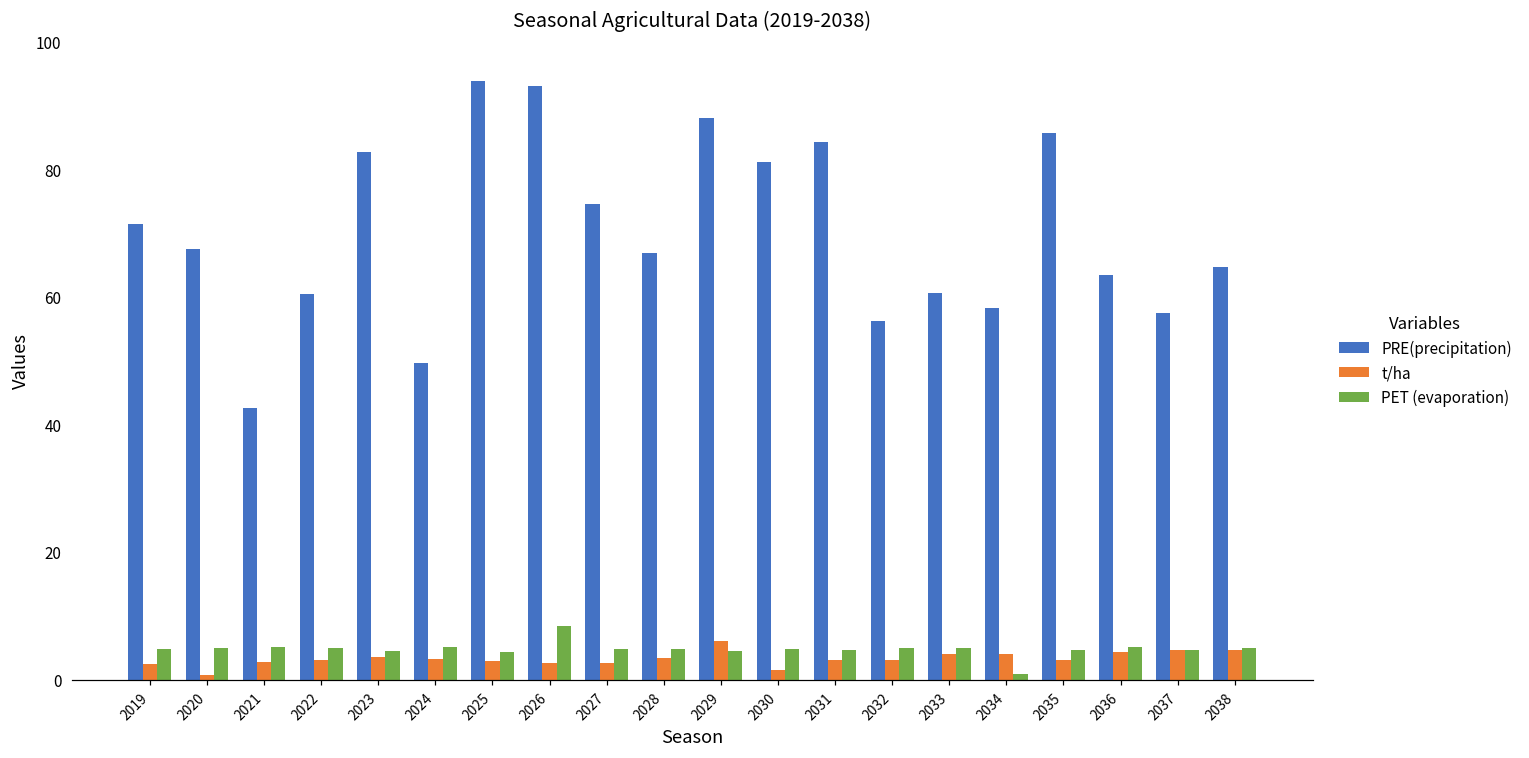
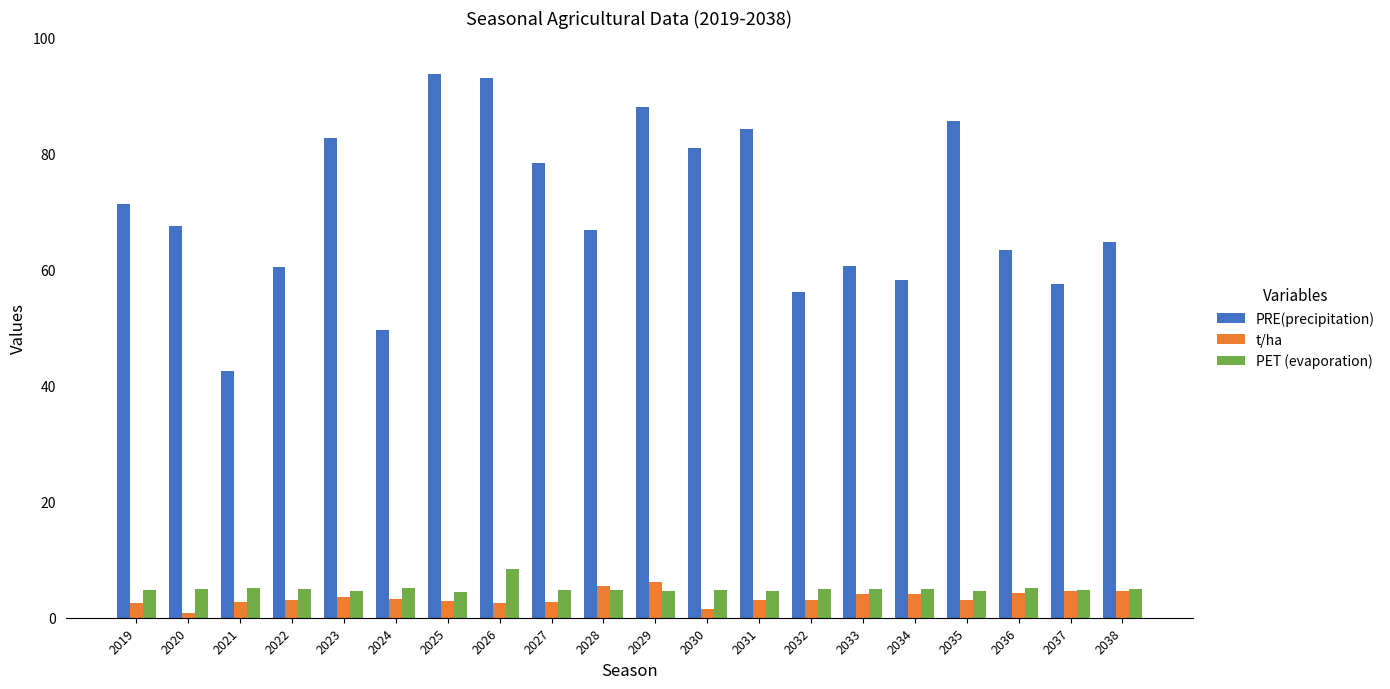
PRE(precipitation), 2027: 75 -> 78
t/ha, 2028: 3 -> 6
PET (evaporation), 2034: 1 -> 5
